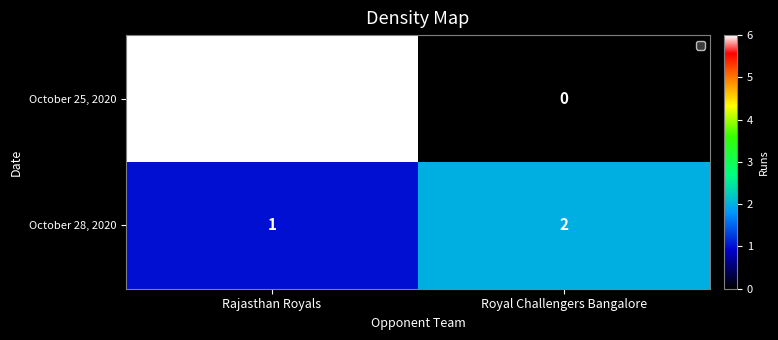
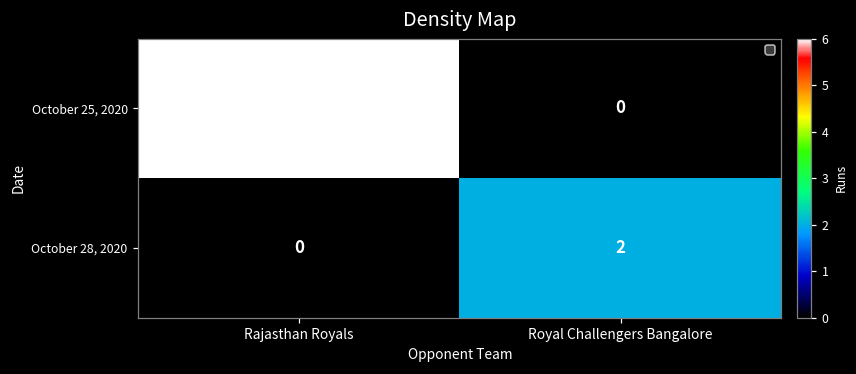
October 28, 2020, Rajasthan Royals: 1 -> 0
